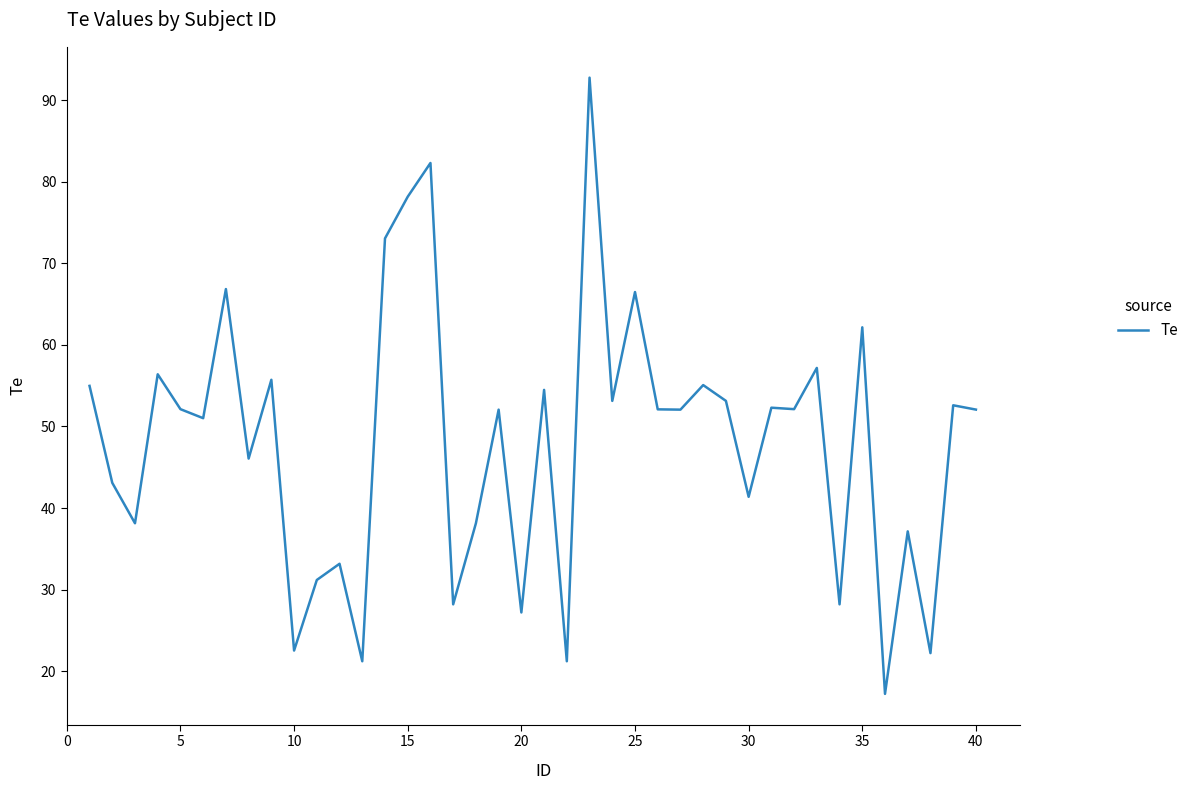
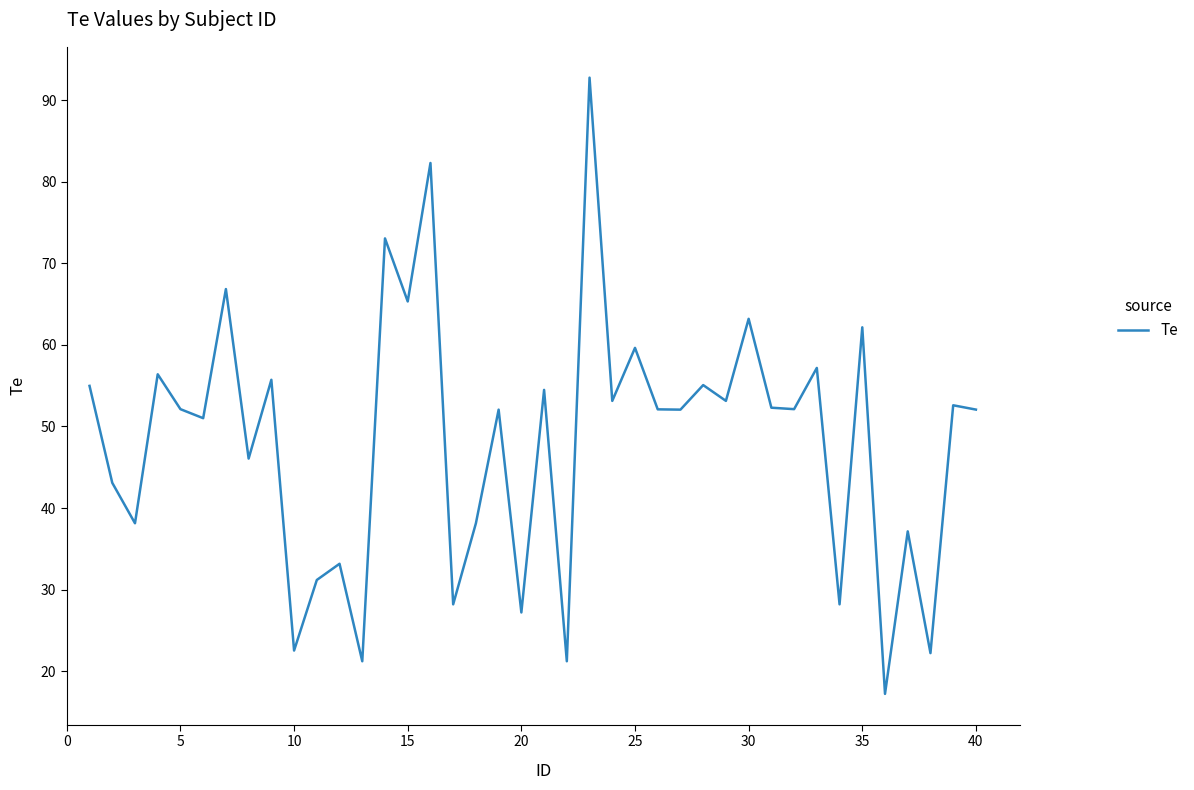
15: 78 -> 65
25: 66 -> 60
30: 41 -> 63
